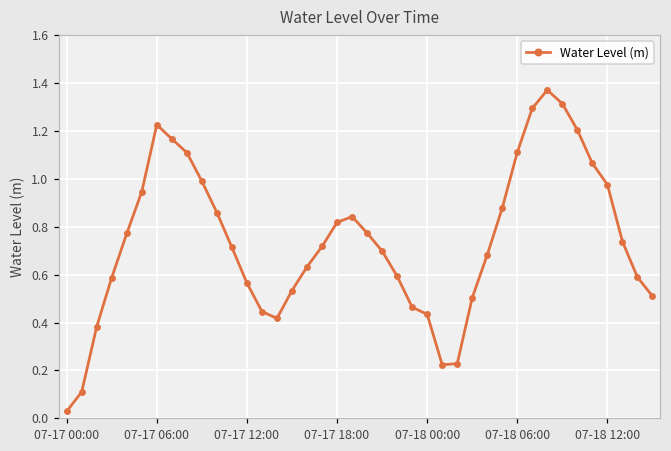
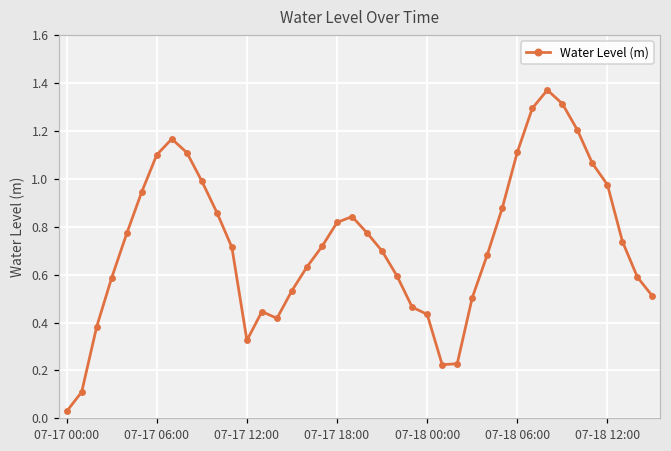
07-17 06:00: 1.23 -> 1.10
07-17 12:00: 0.57 -> 0.33
